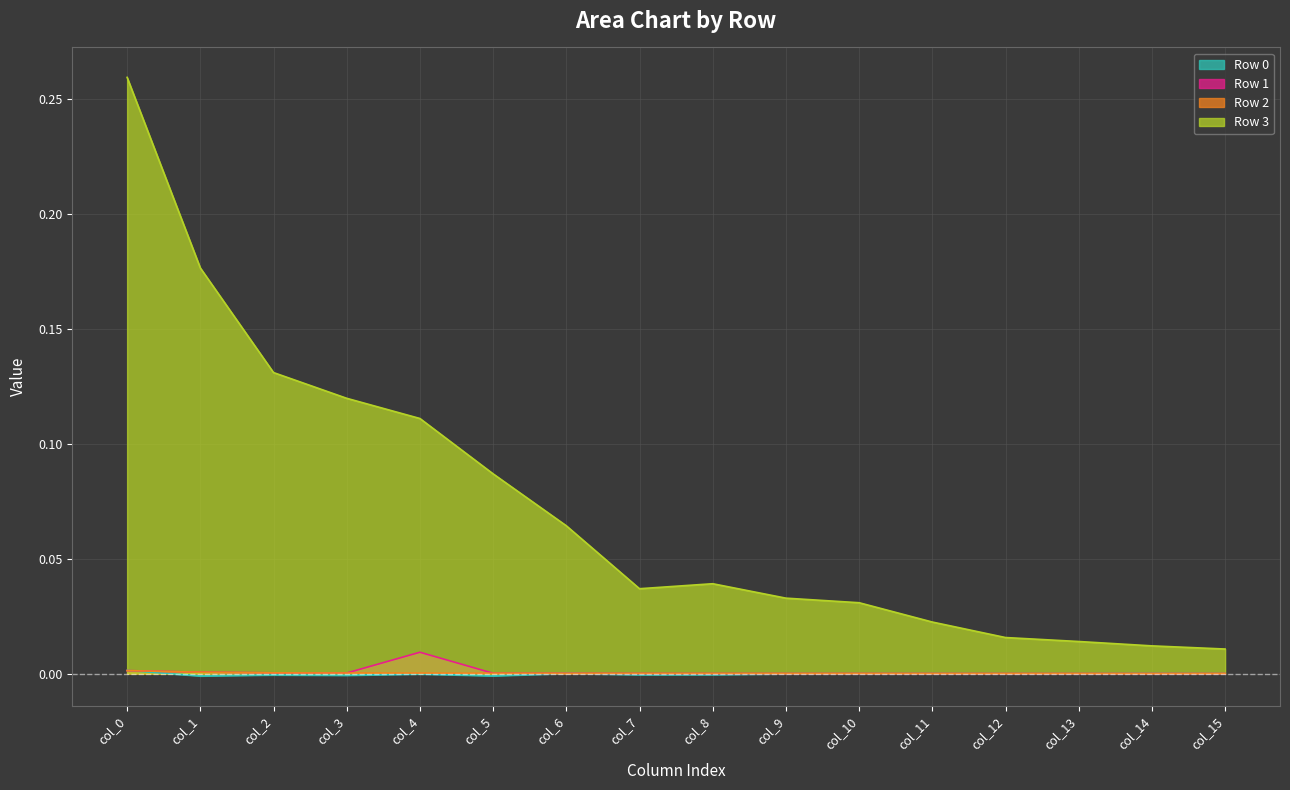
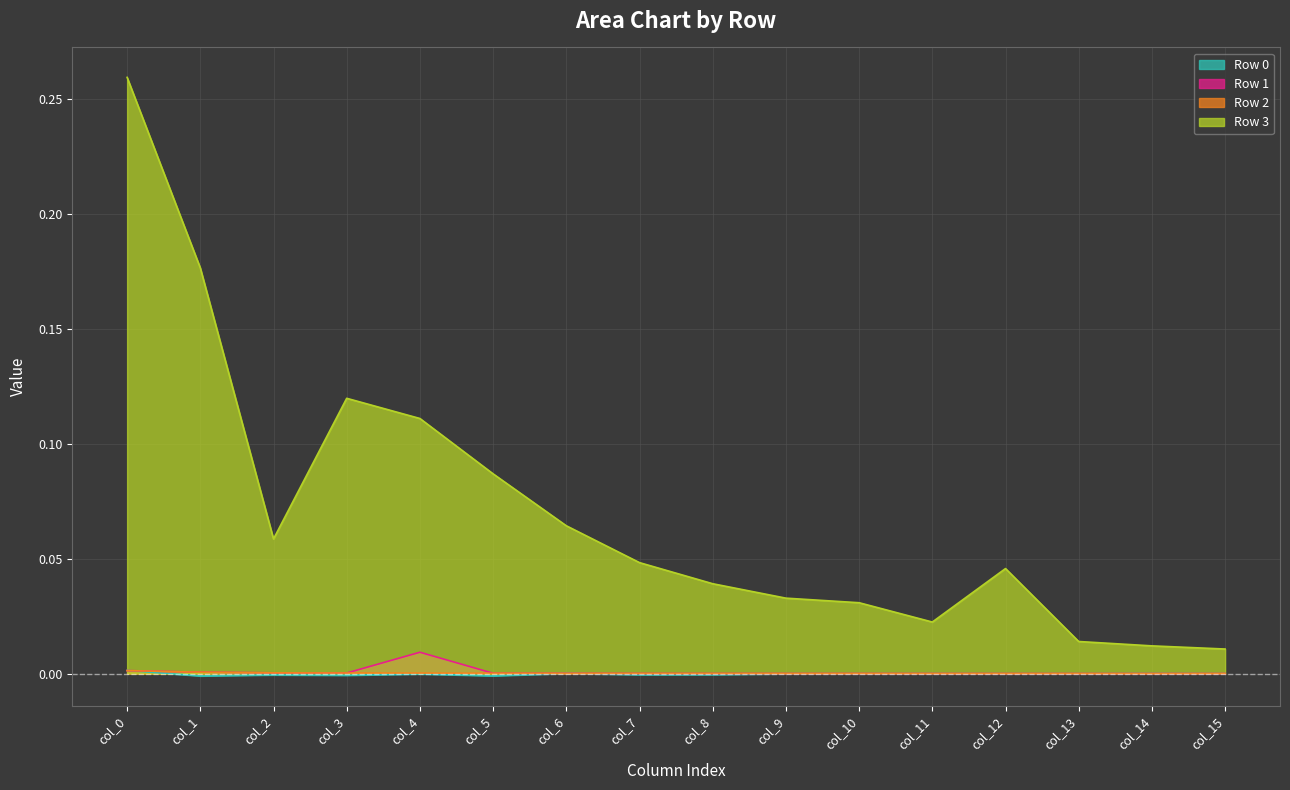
Row 3, col_2: 0.131 -> 0.059
Row 3, col_7: 0.037 -> 0.048
Row 3, col_12: 0.016 -> 0.046
